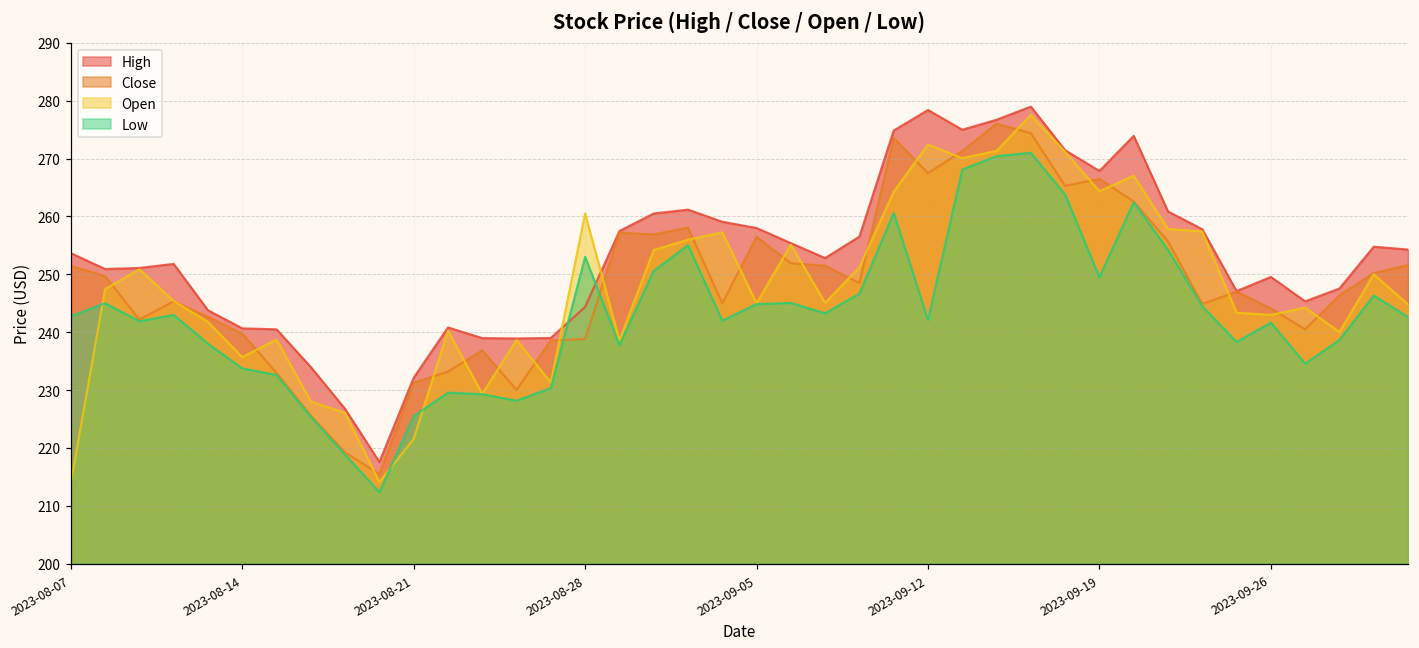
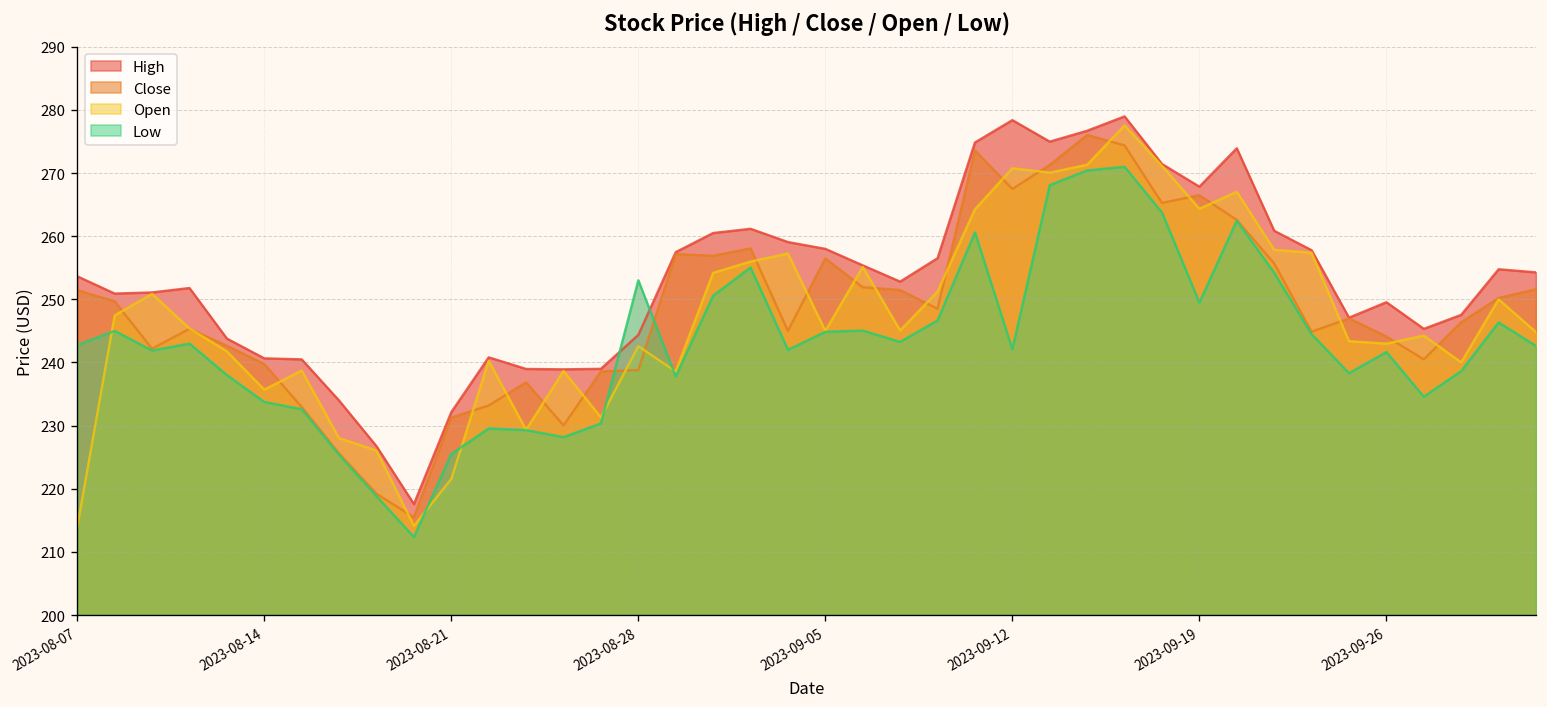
Open, 2023-08-28: 261 -> 243
Open, 2023-09-12: 272 -> 271
